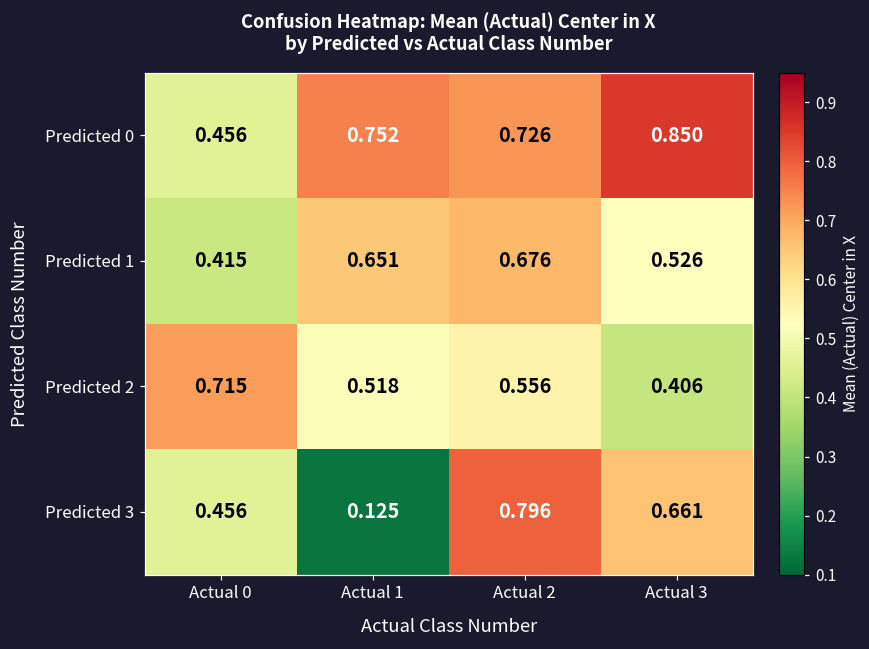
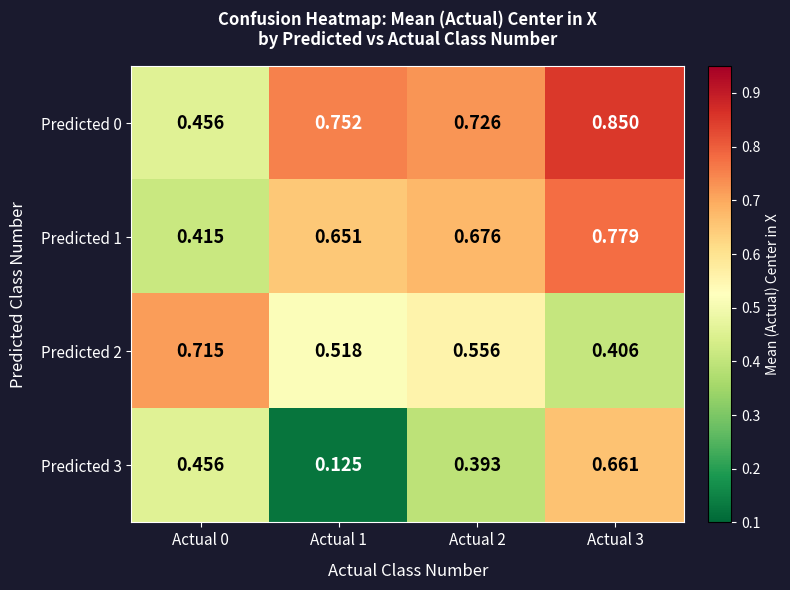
Predicted 1, Actual 3: 0.526 -> 0.779
Predicted 3, Actual 2: 0.796 -> 0.393
